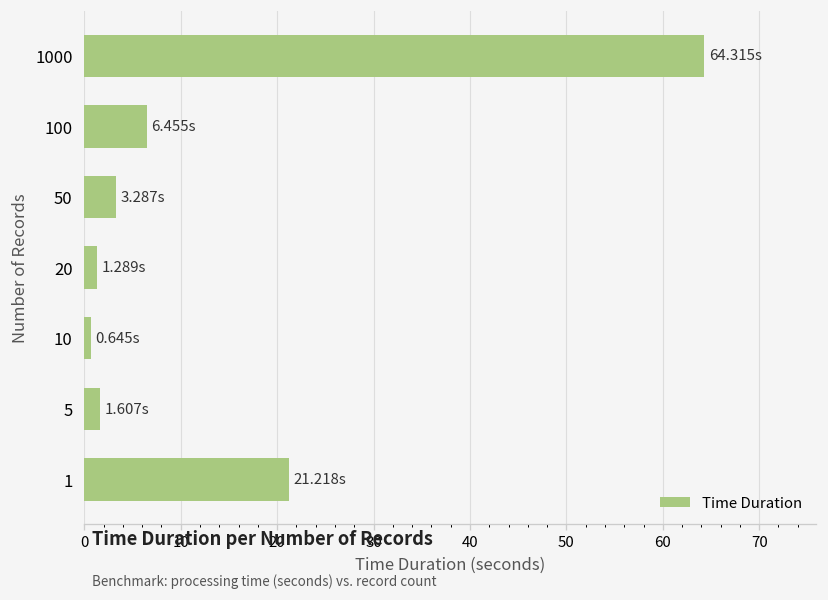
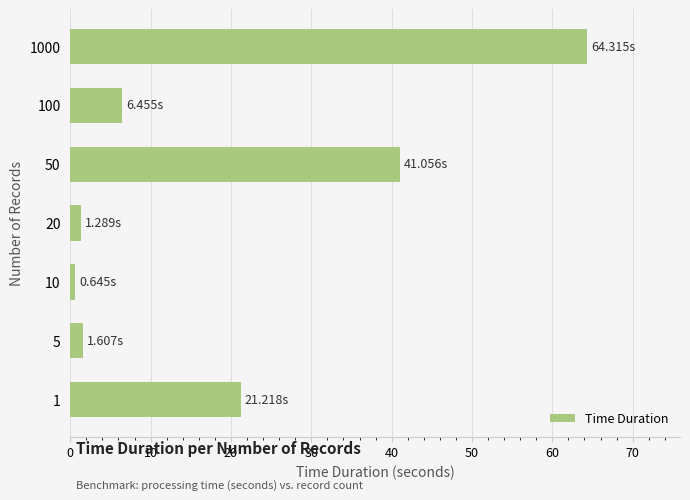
50: 3.287s -> 41.056s
